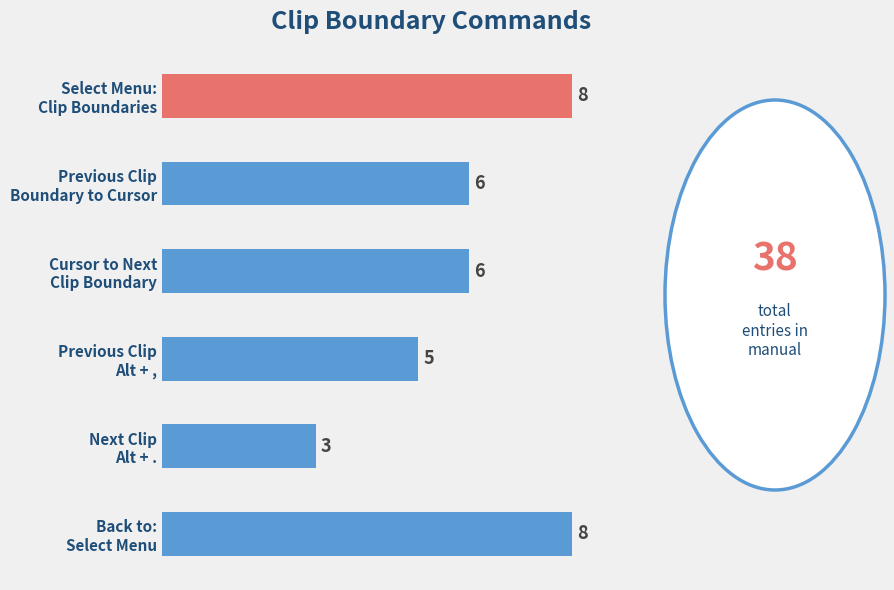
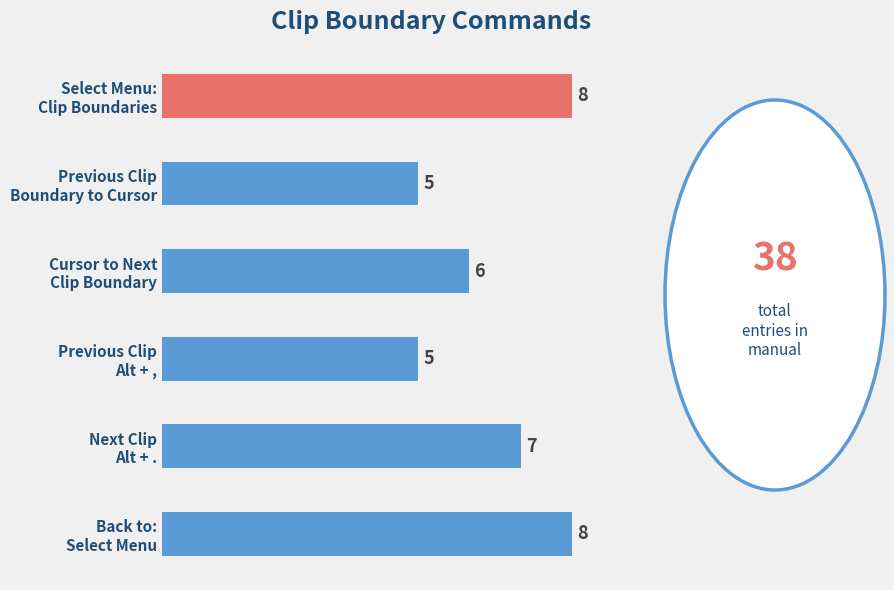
Previous Clip Boundary to Cursor: 6 -> 5
Next Clip Alt + .: 3 -> 7
